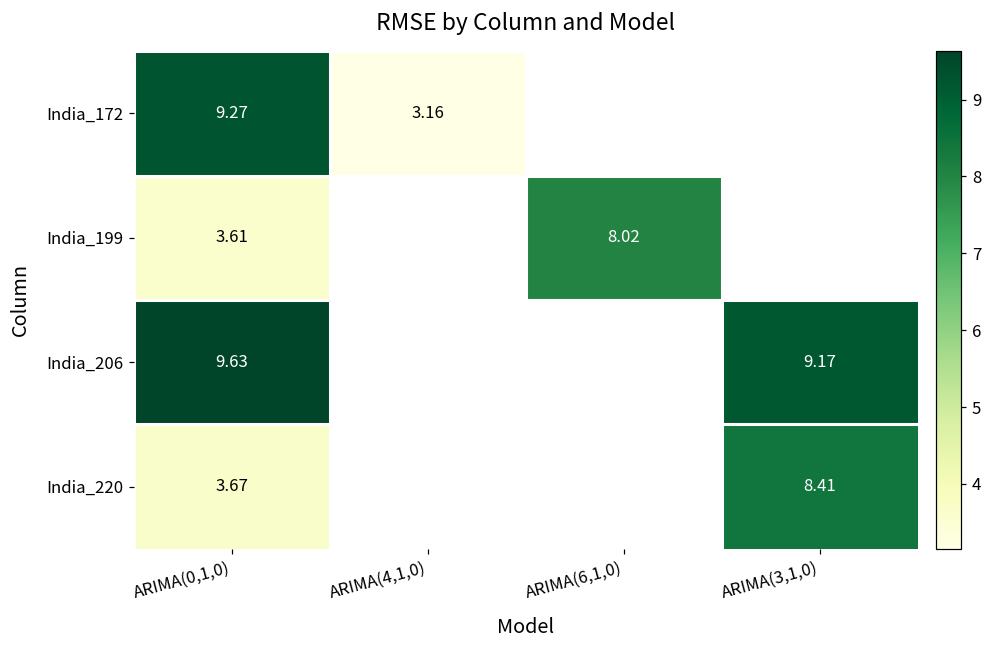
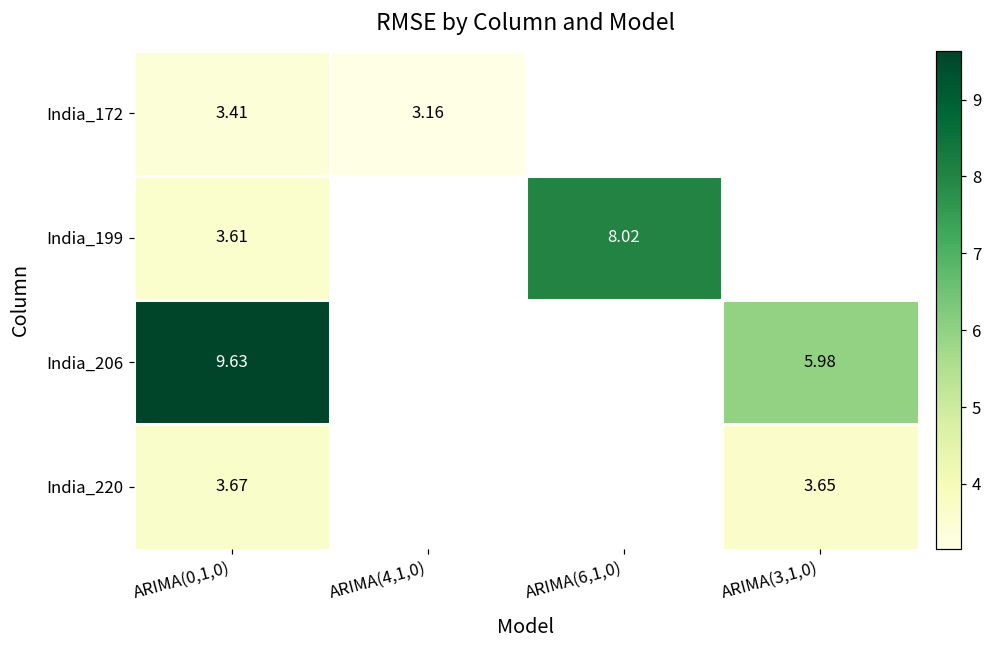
India_172, ARIMA(0,1,0): 9.27 -> 3.41
India_206, ARIMA(3,1,0): 9.17 -> 5.98
India_220, ARIMA(3,1,0): 8.41 -> 3.65
